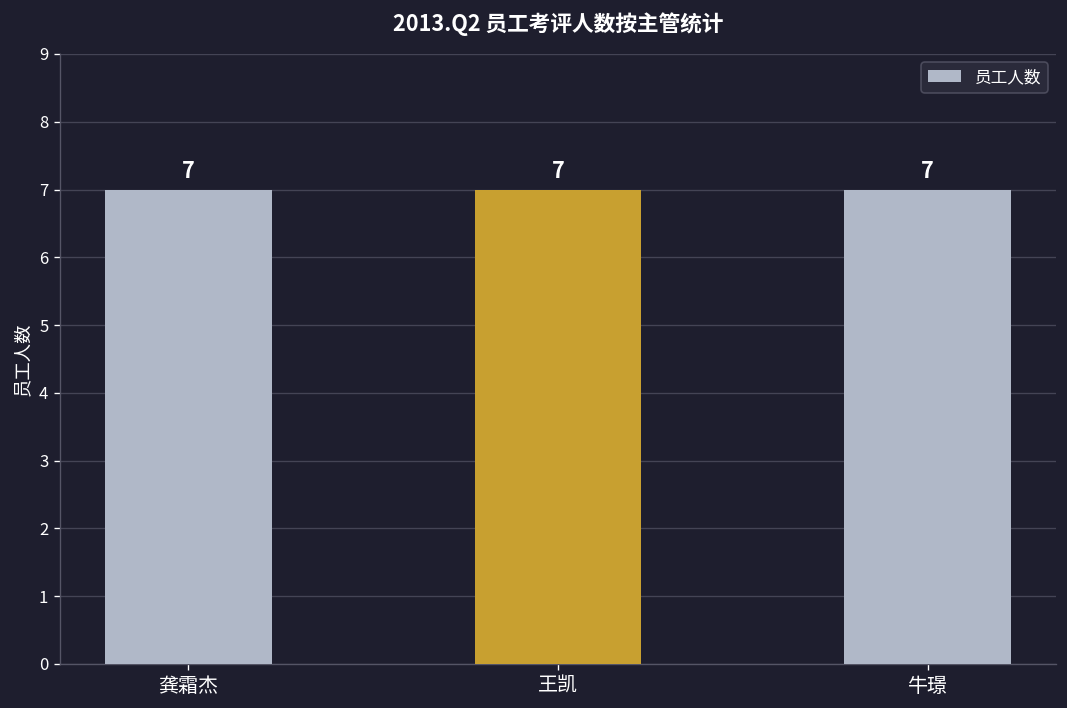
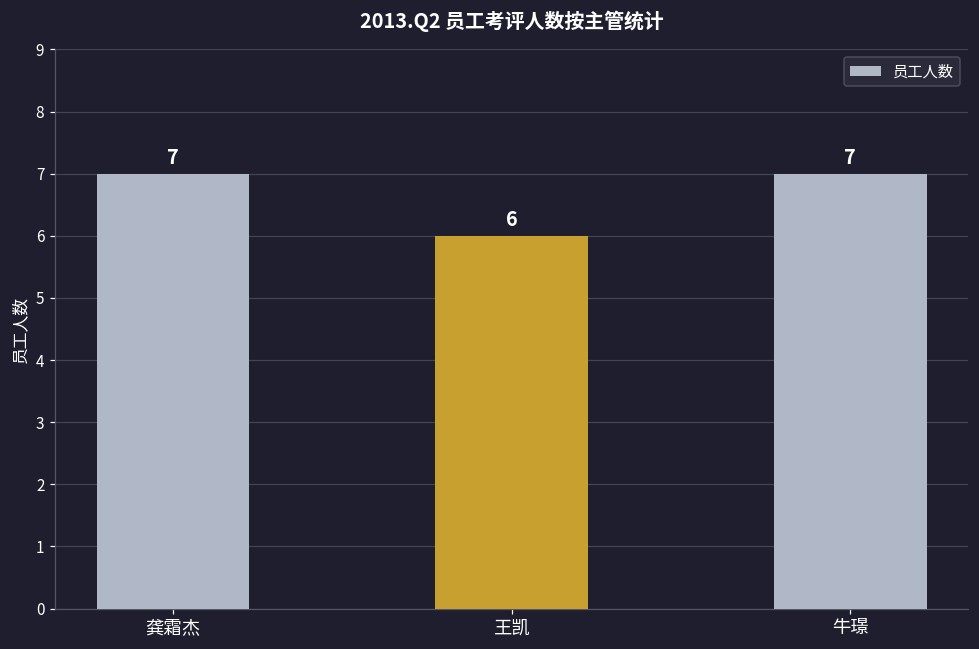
王凯: 7 -> 6
